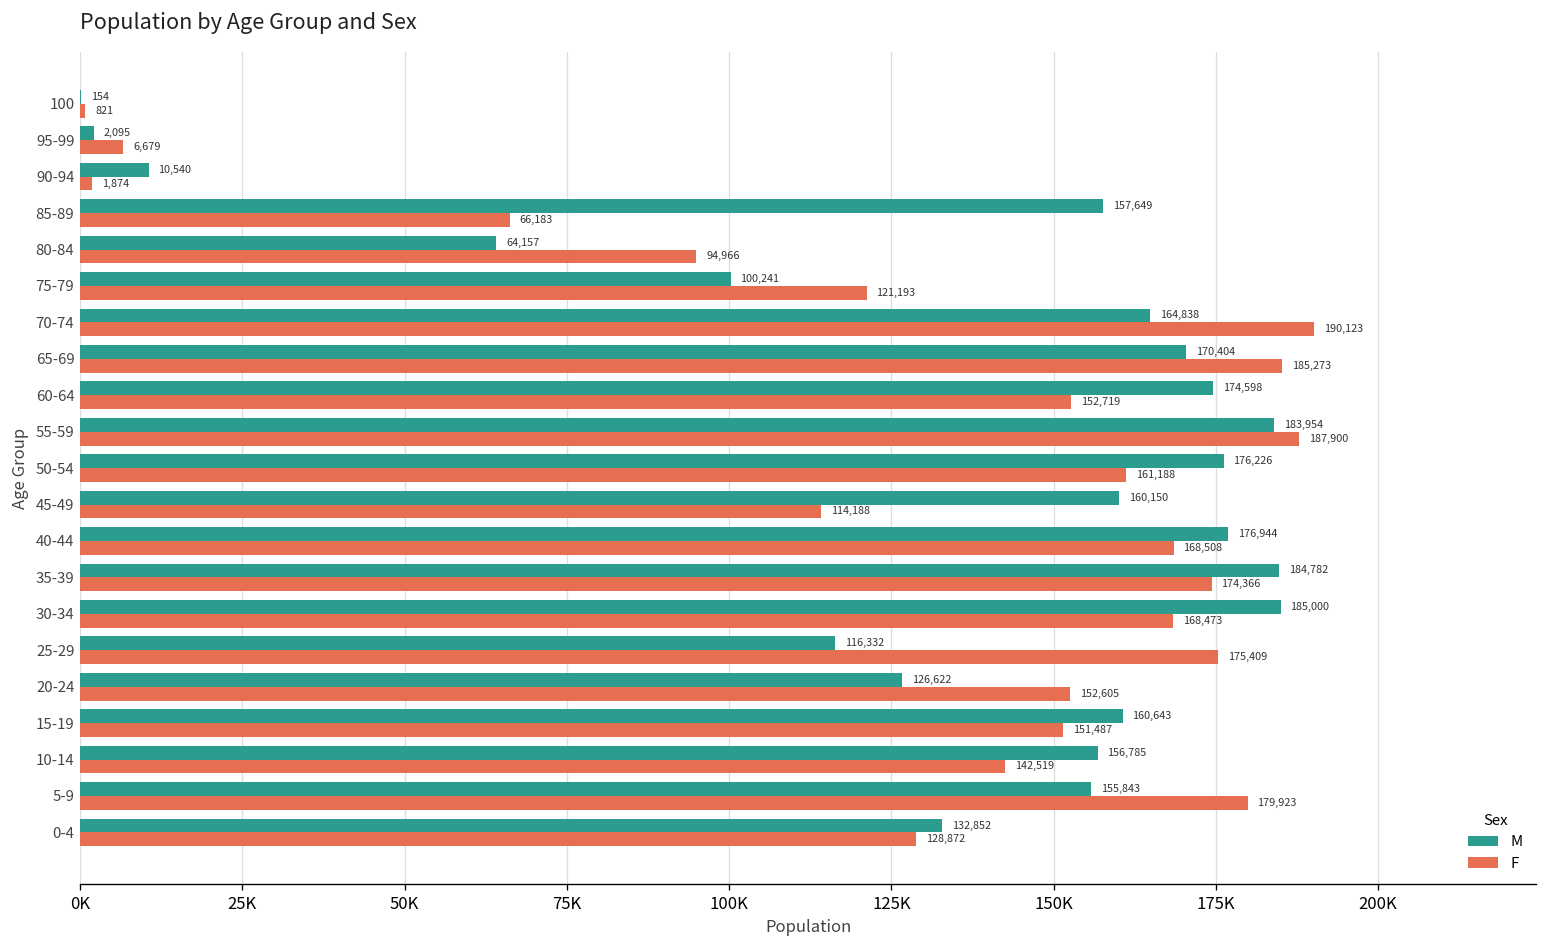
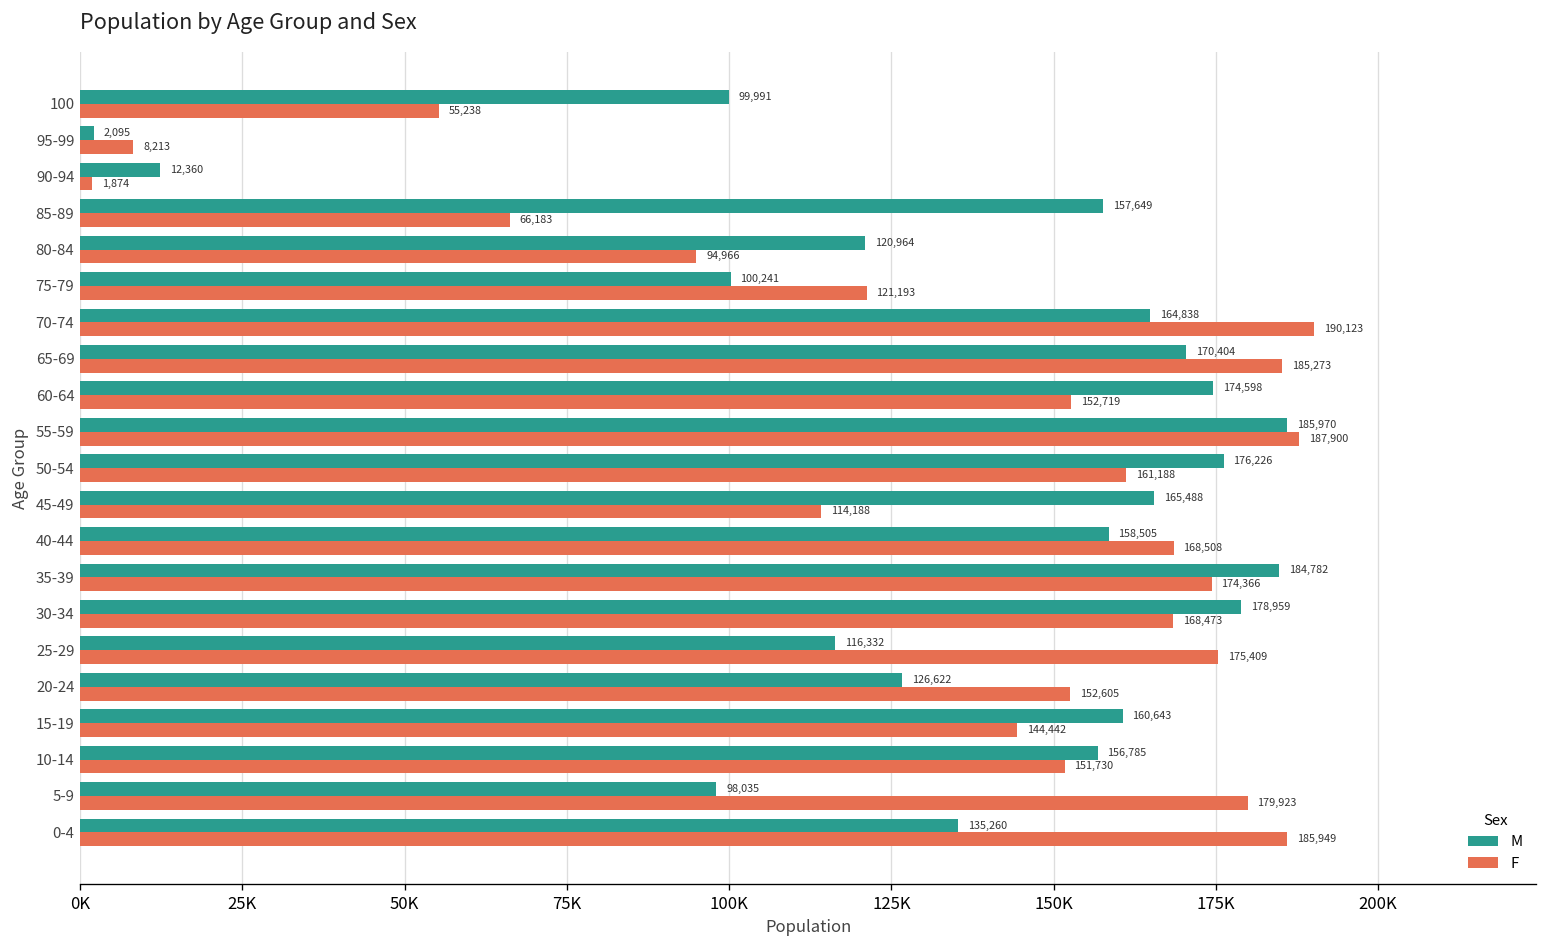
M, 100: 154 -> 99,991
F, 100: 821 -> 55,238
F, 95-99: 6,679 -> 8,213
M, 90-94: 10,540 -> 12,360
M, 80-84: 64,157 -> 120,964
M, 55-59: 183,954 -> 185,970
M, 45-49: 160,150 -> 165,488
M, 40-44: 176,944 -> 158,505
M, 30-34: 185,000 -> 178,959
F, 15-19: 151,487 -> 144,442
F, 10-14: 142,519 -> 151,730
M, 5-9: 155,843 -> 98,035
M, 0-4: 132,852 -> 135,260
F, 0-4: 128,872 -> 185,949
